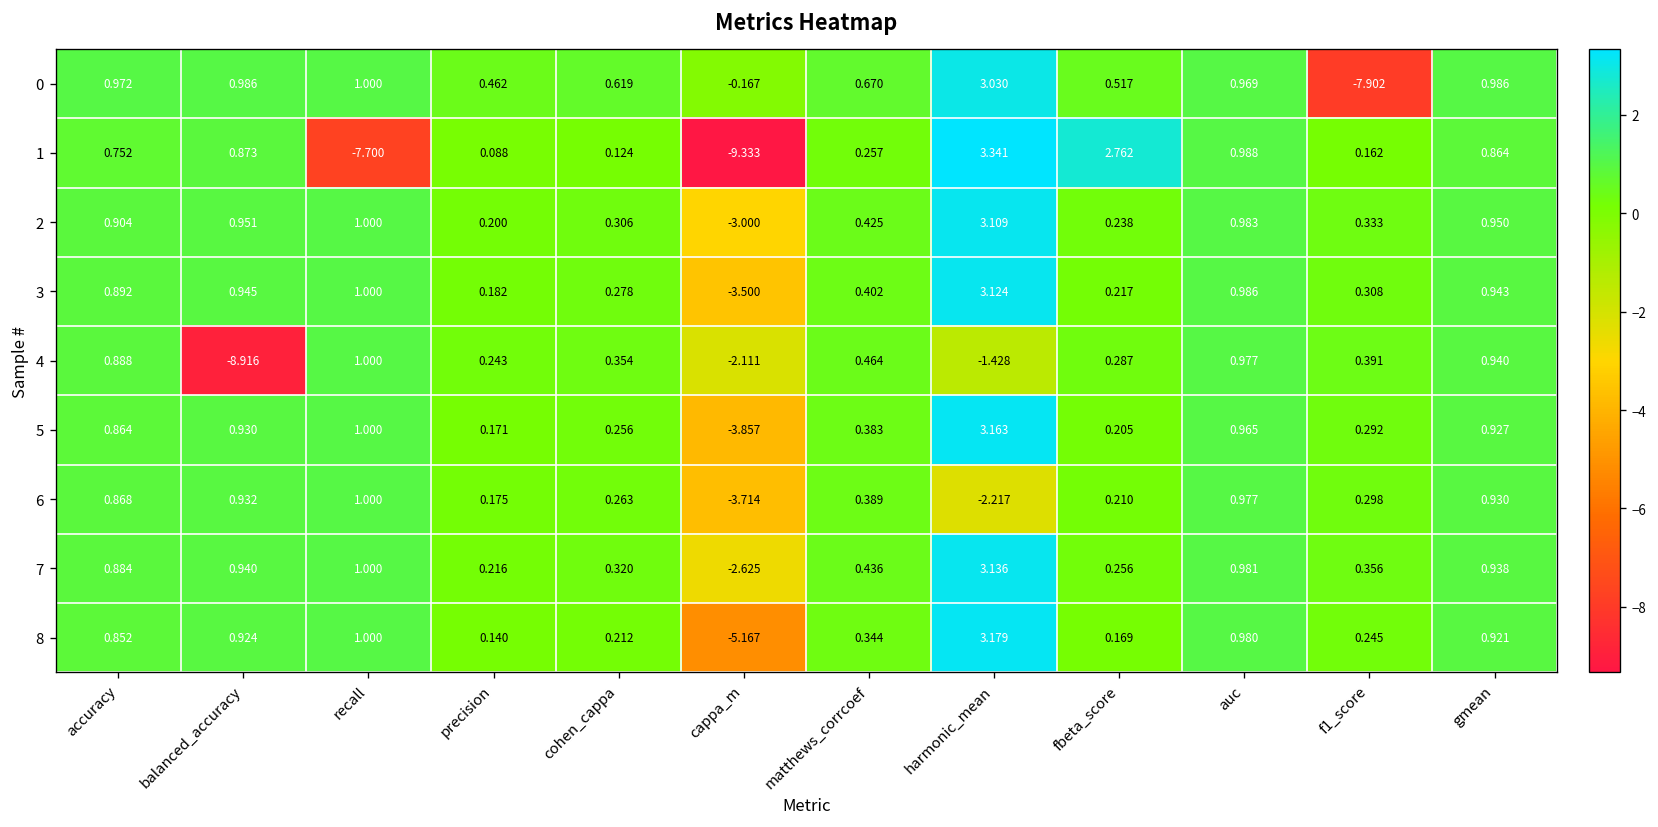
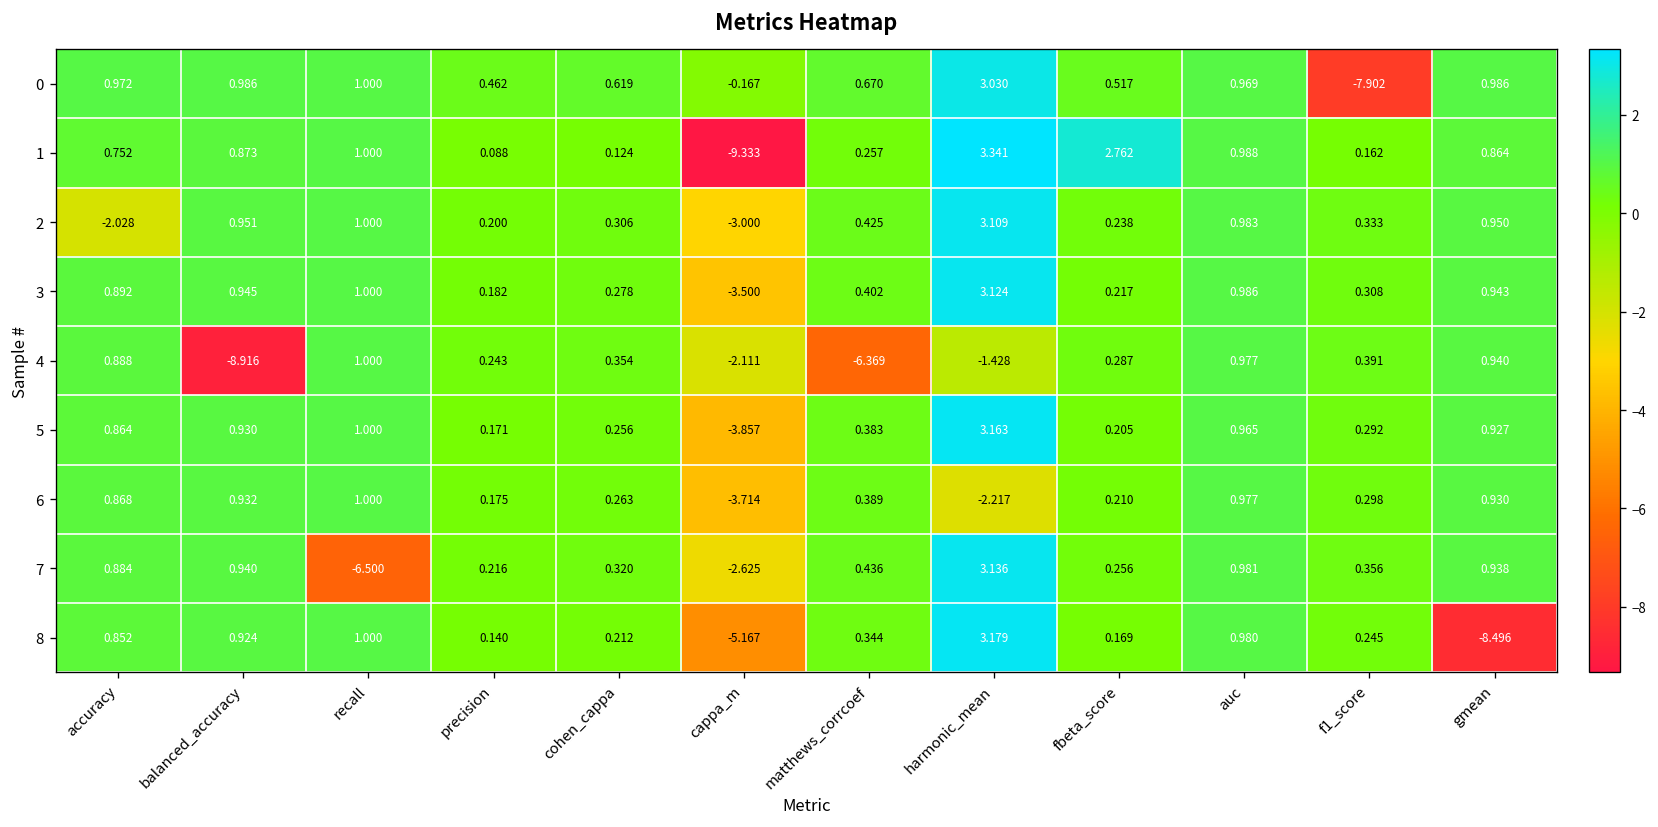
1, recall: -7.700 -> 1.000
2, accuracy: 0.904 -> -2.028
4, matthews_corrcoef: 0.464 -> -6.369
7, recall: 1.000 -> -6.500
8, gmean: 0.921 -> -8.496
